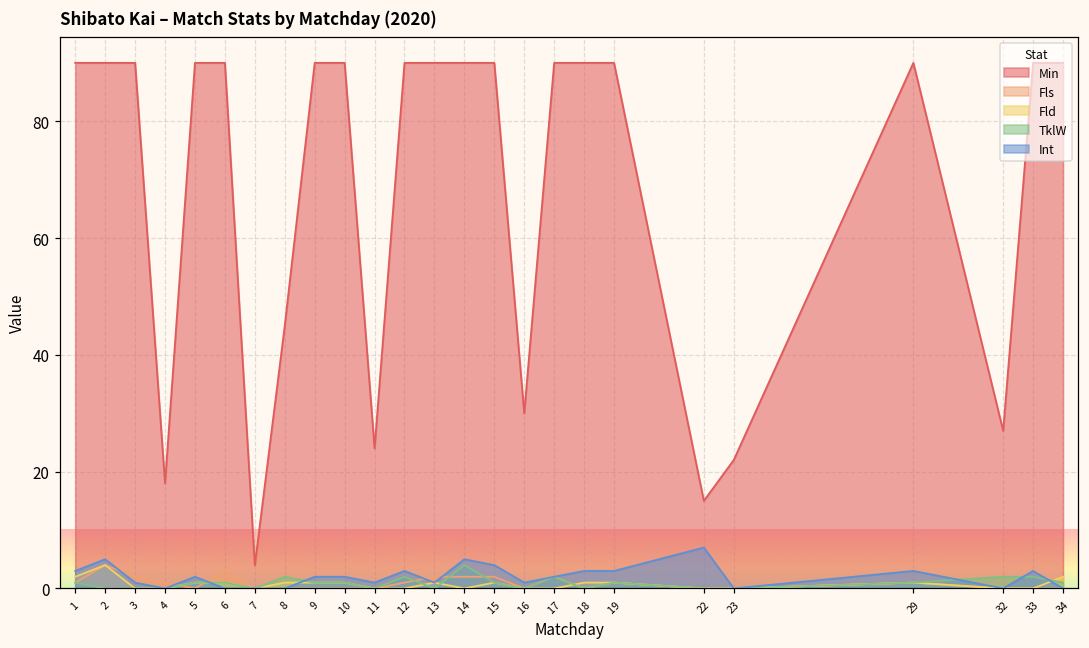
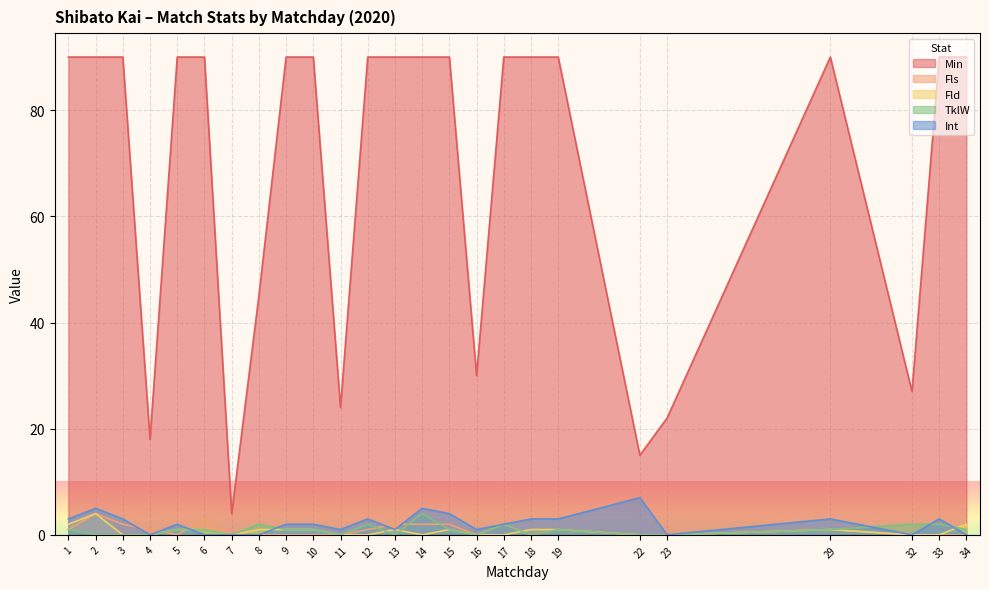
Int, 3: 1 -> 3
